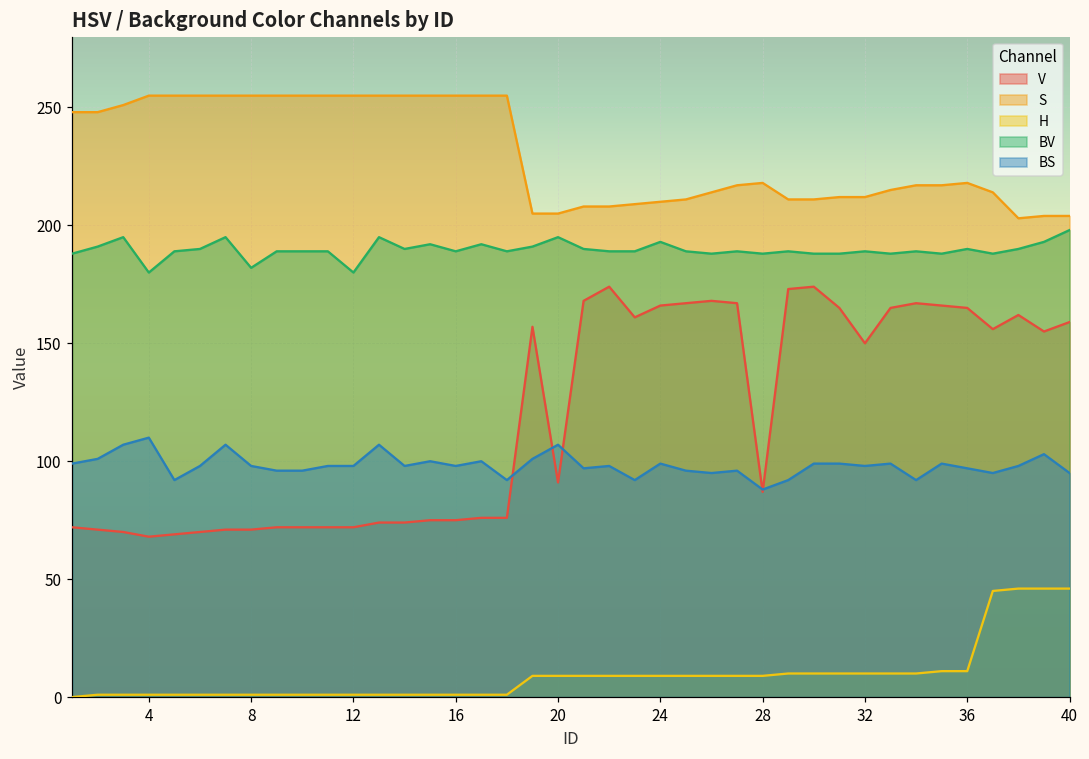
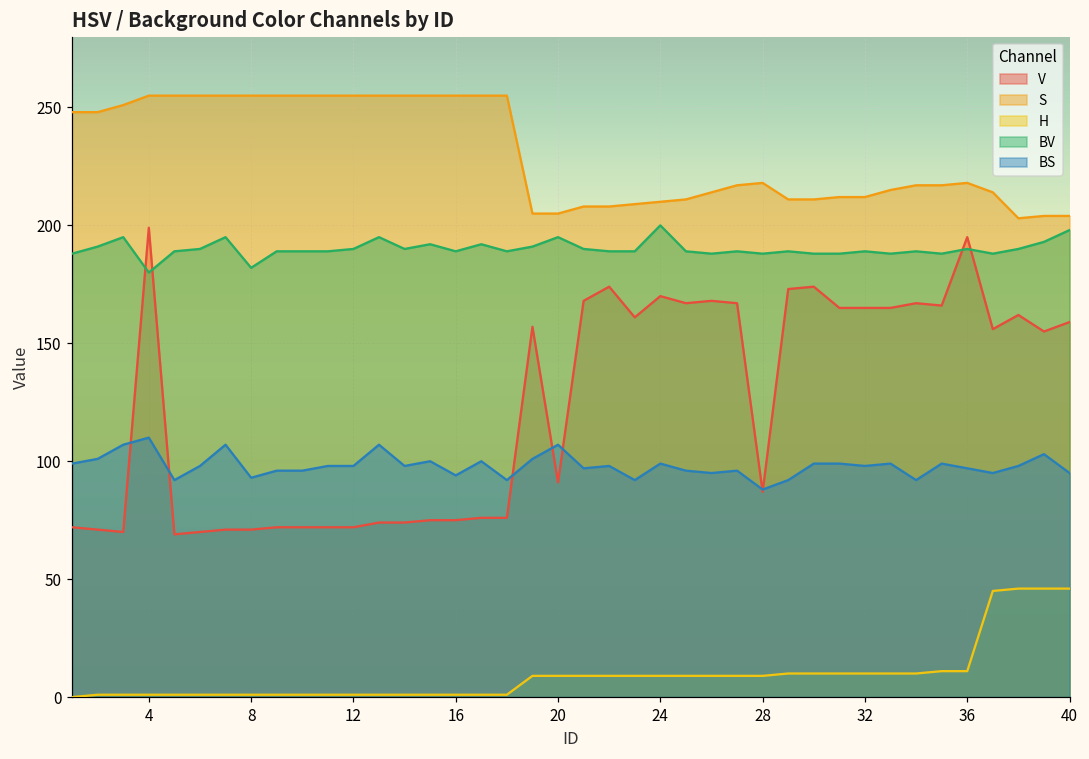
V, 4: 68 -> 199
BS, 8: 98 -> 93
BV, 12: 180 -> 190
BS, 16: 98 -> 94
V, 24: 166 -> 170
BV, 24: 193 -> 200
V, 32: 150 -> 165
V, 36: 165 -> 195
